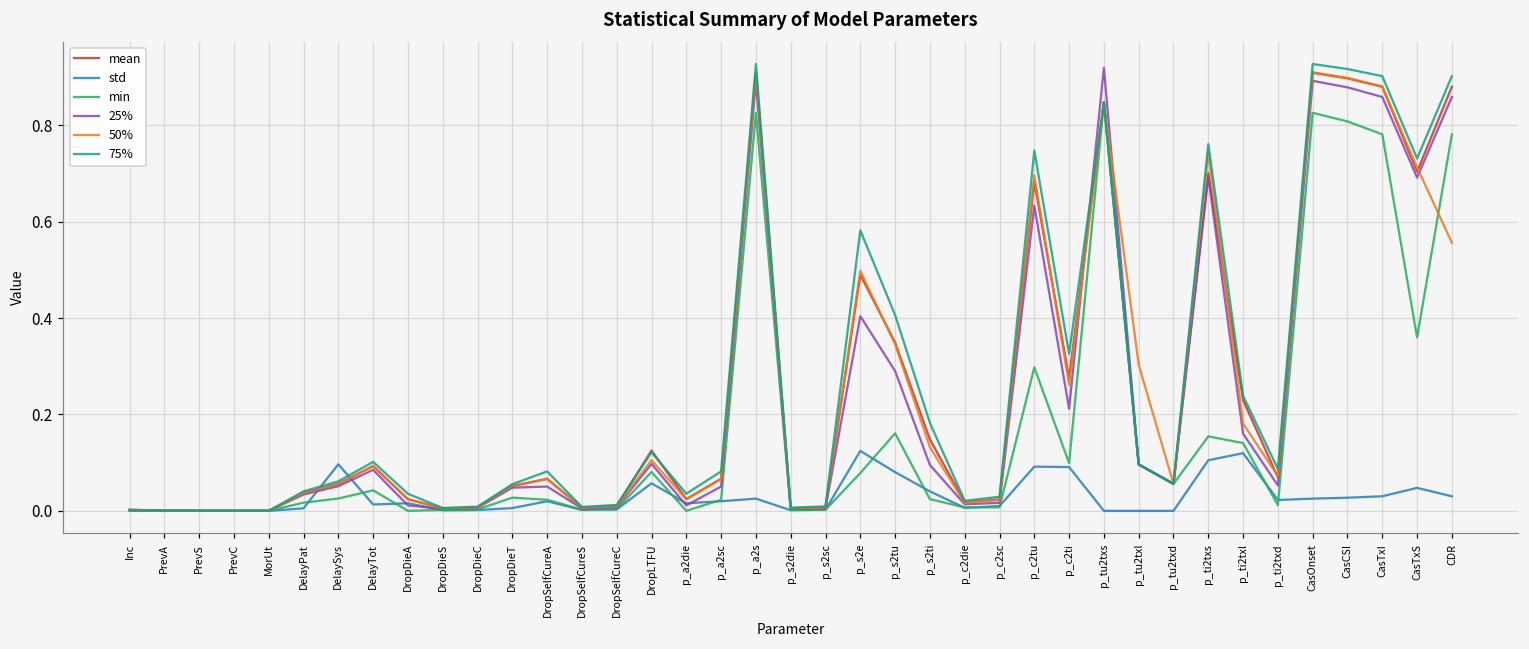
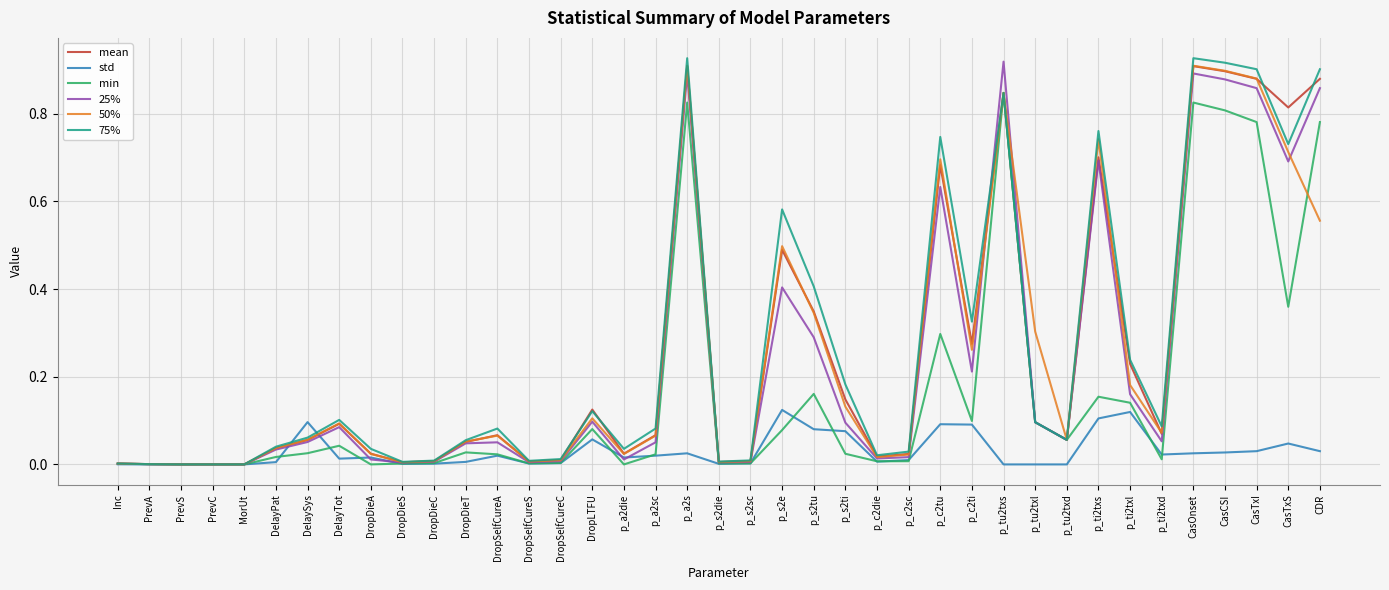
std, p_s2ti: 0.04 -> 0.08
mean, CasTxS: 0.70 -> 0.81
